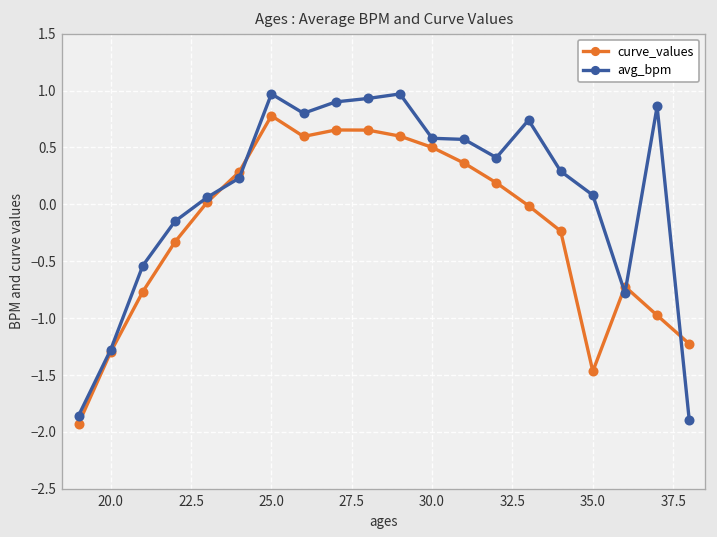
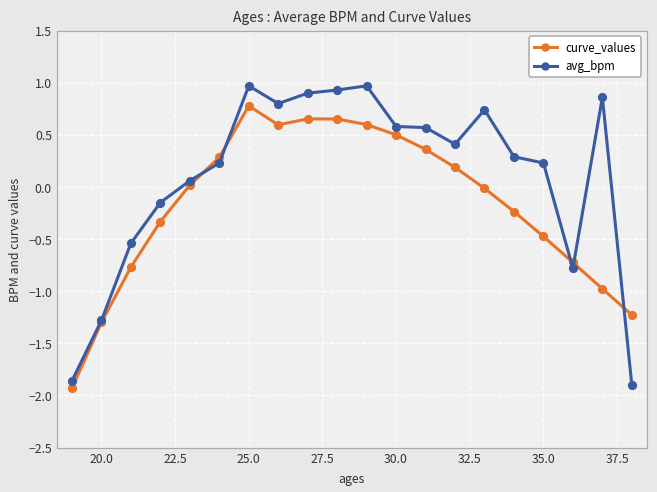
curve_values, 35.0: -1.5 -> -0.5
avg_bpm, 35.0: 0.1 -> 0.2
